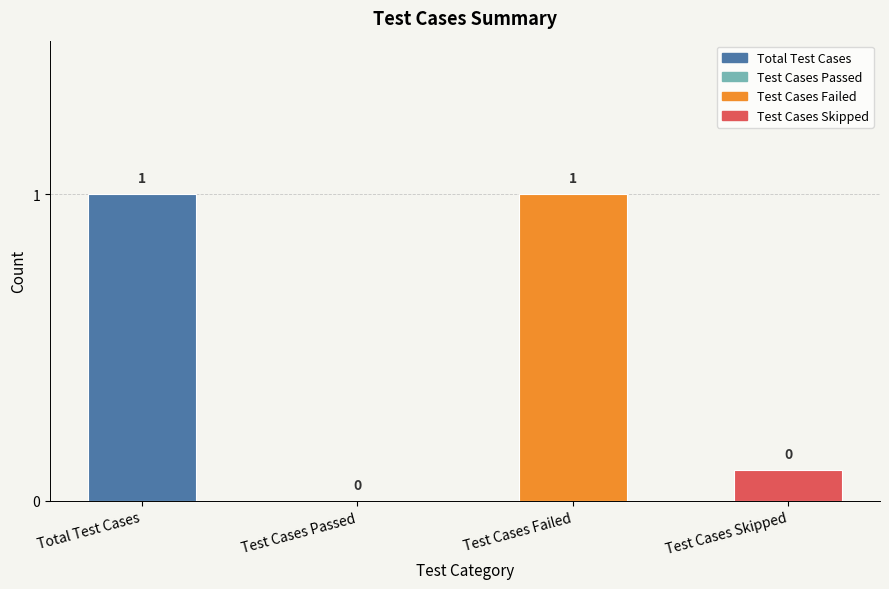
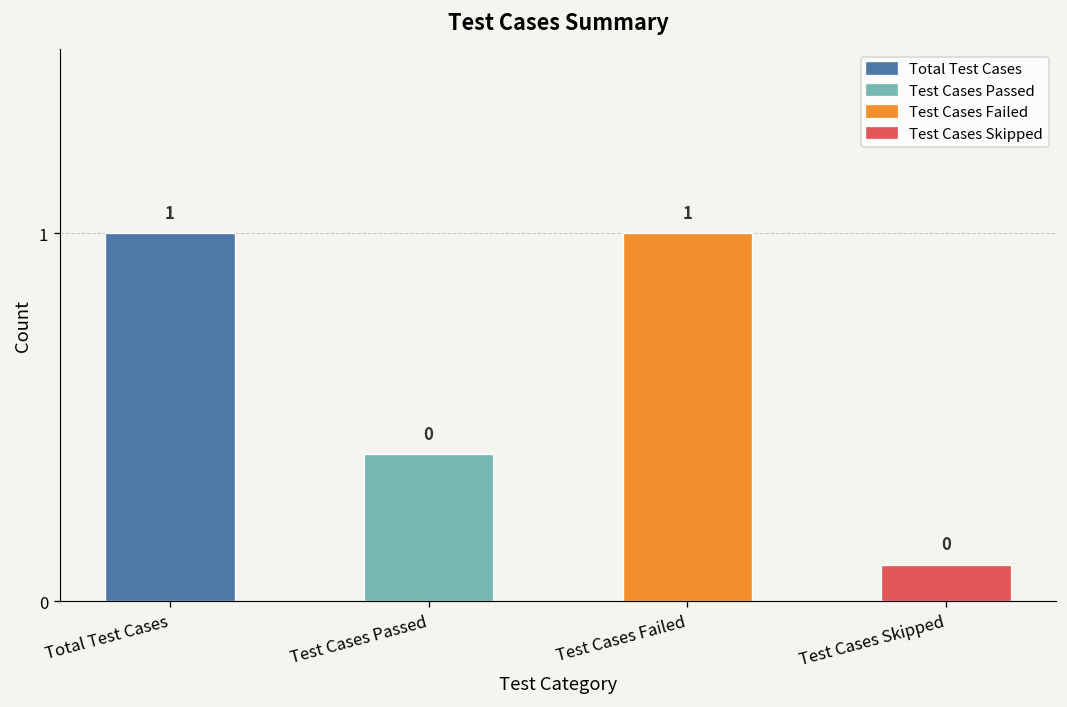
Test Cases Passed: 0.0 -> 0.4
